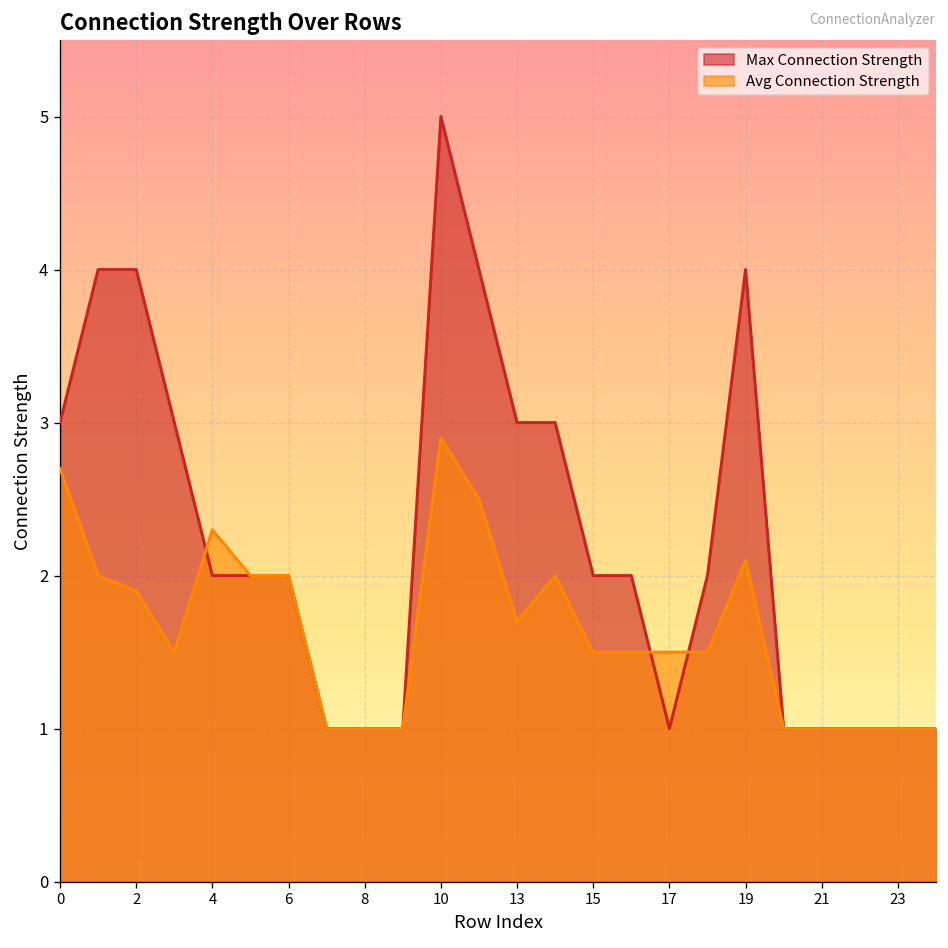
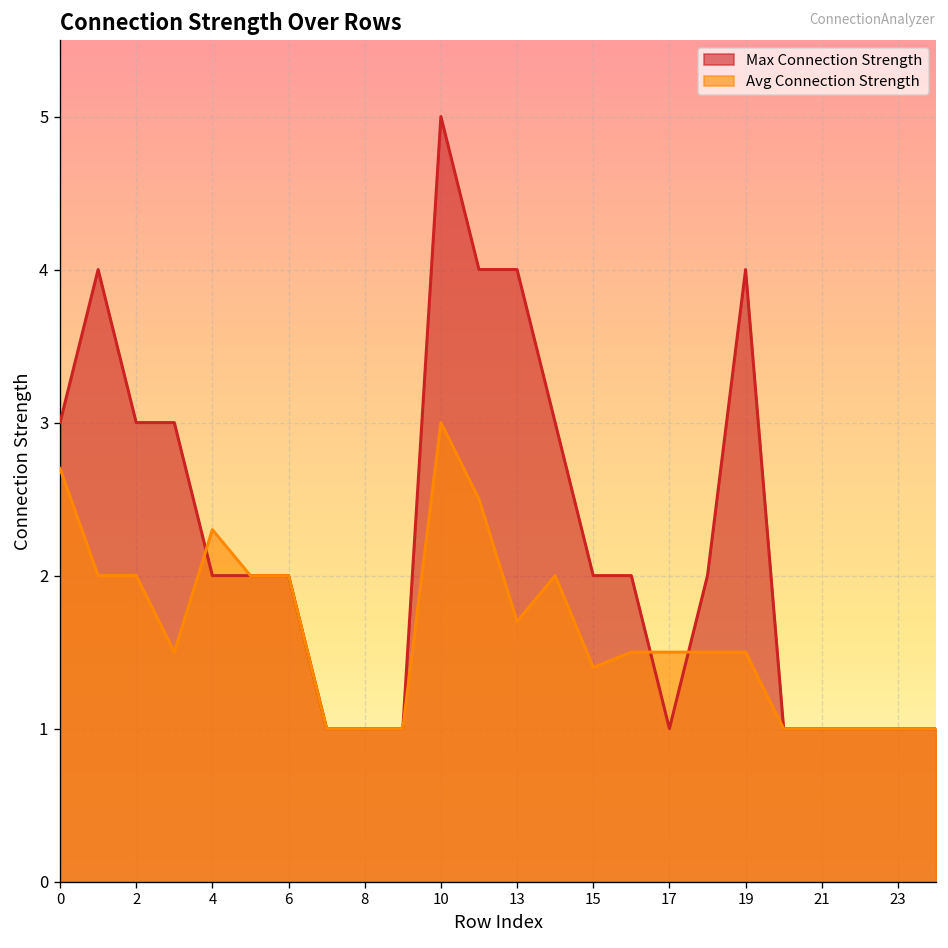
Max Connection Strength, 2: 4 -> 3
Avg Connection Strength, 2: 1.9 -> 2.0
Avg Connection Strength, 10: 2.9 -> 3.0
Max Connection Strength, 13: 3 -> 4
Avg Connection Strength, 15: 1.5 -> 1.4
Avg Connection Strength, 19: 2.1 -> 1.5
